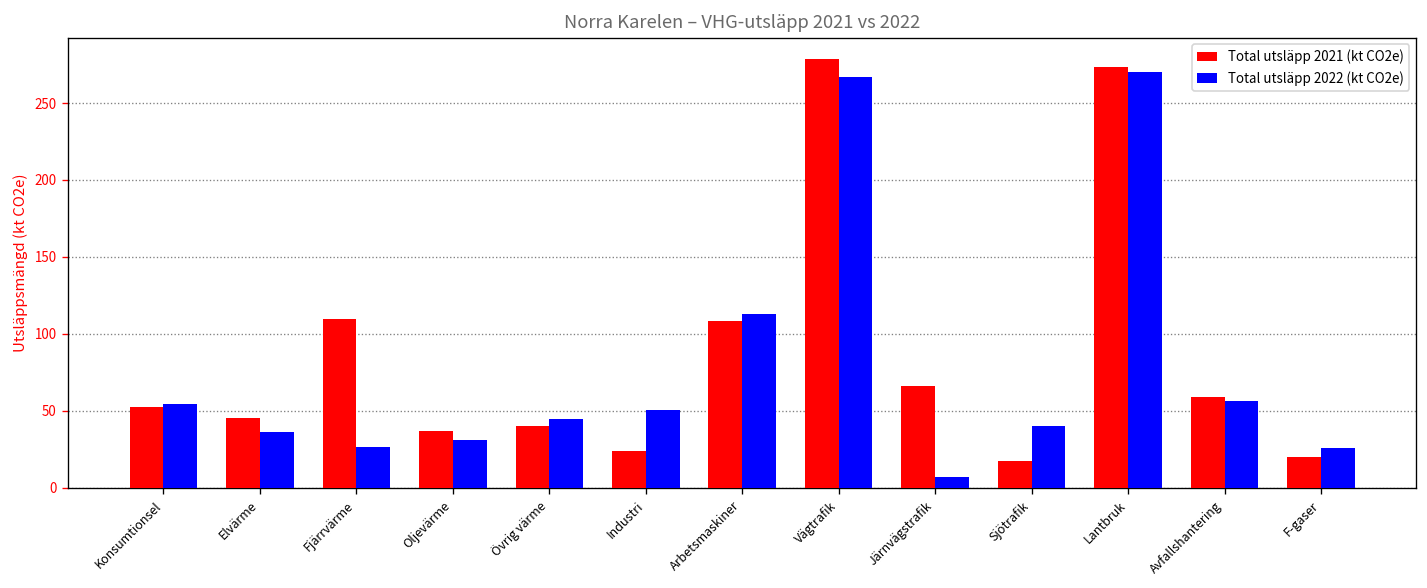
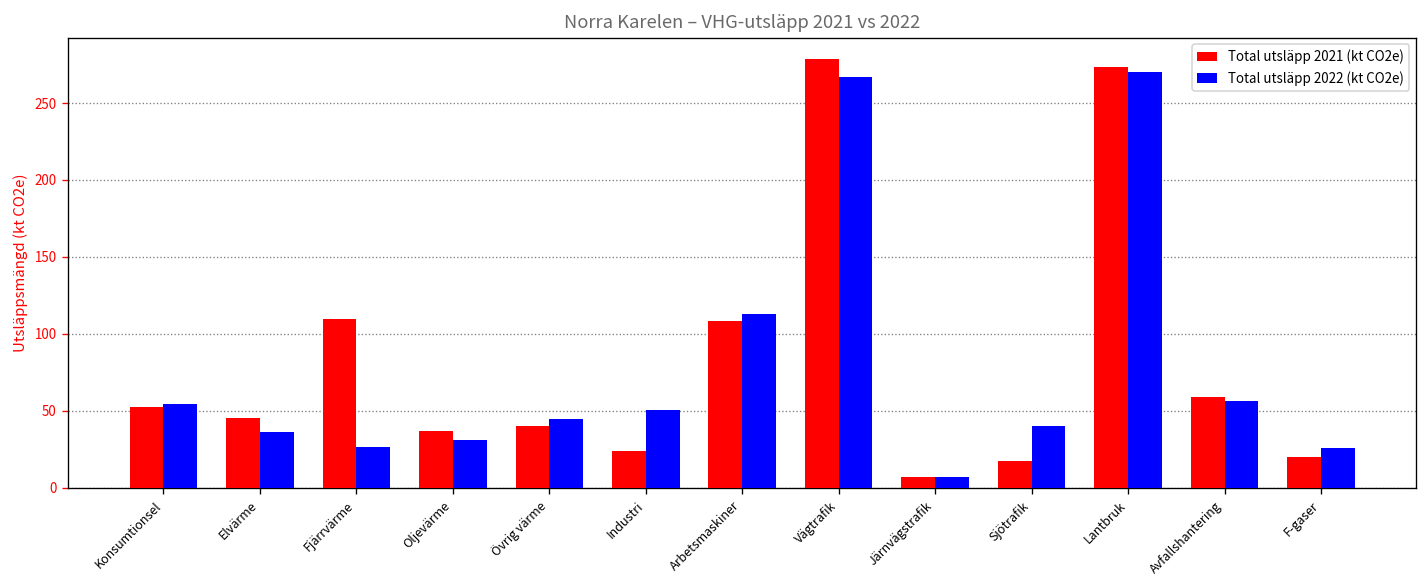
Total utsläpp 2021 (kt CO2e), Järnvägstrafik: 66 -> 7
